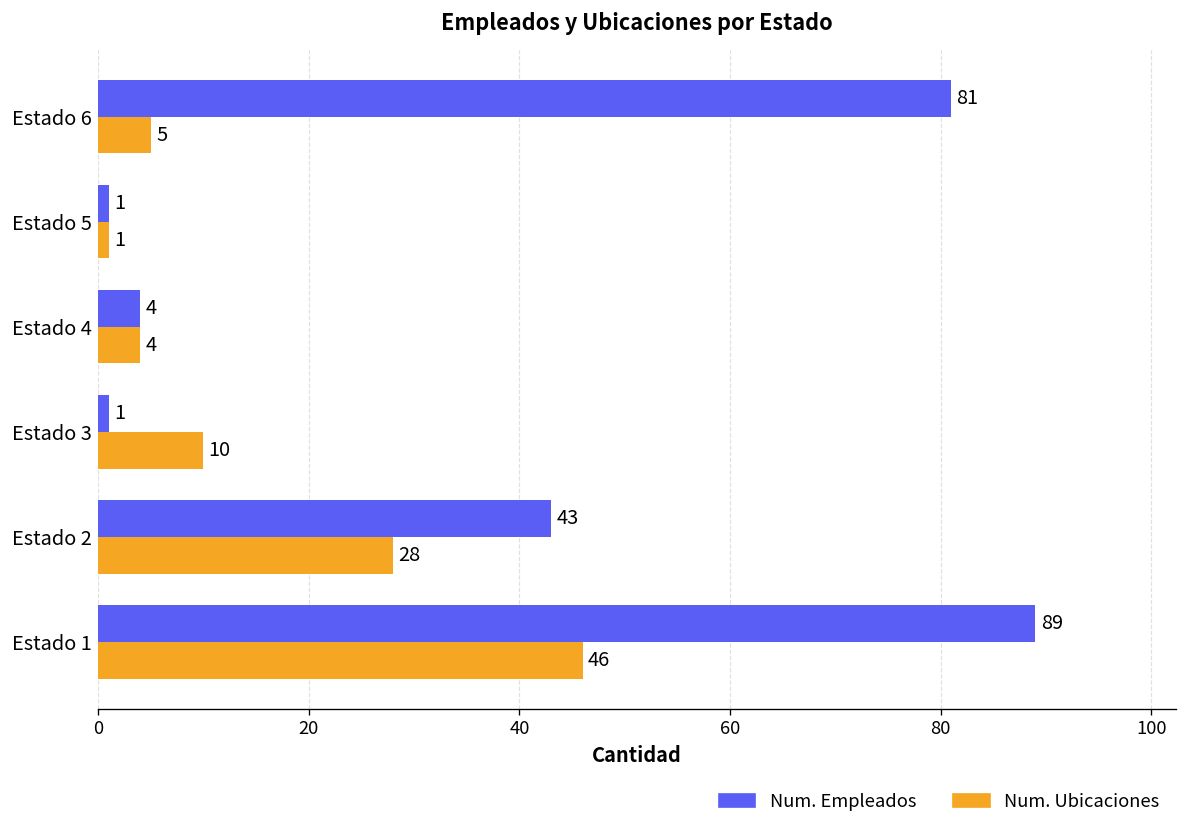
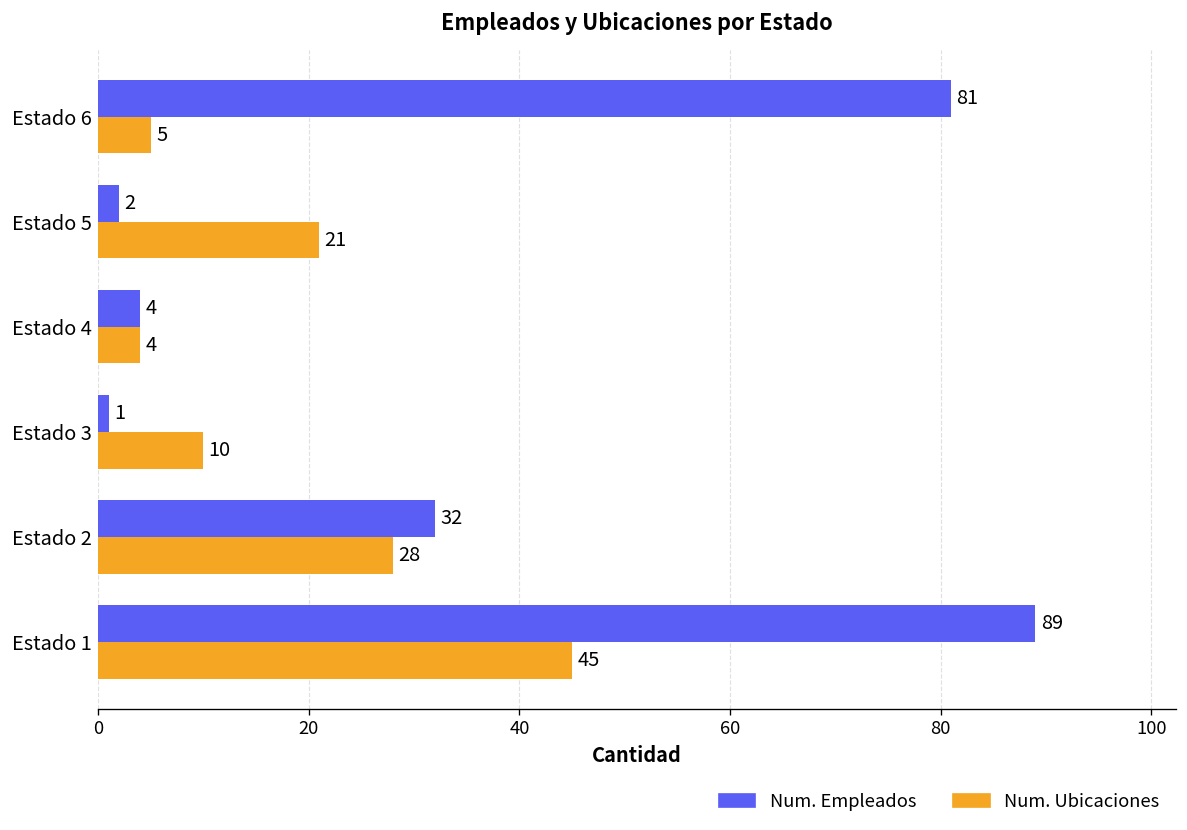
Num. Empleados, Estado 5: 1 -> 2
Num. Ubicaciones, Estado 5: 1 -> 21
Num. Empleados, Estado 2: 43 -> 32
Num. Ubicaciones, Estado 1: 46 -> 45
